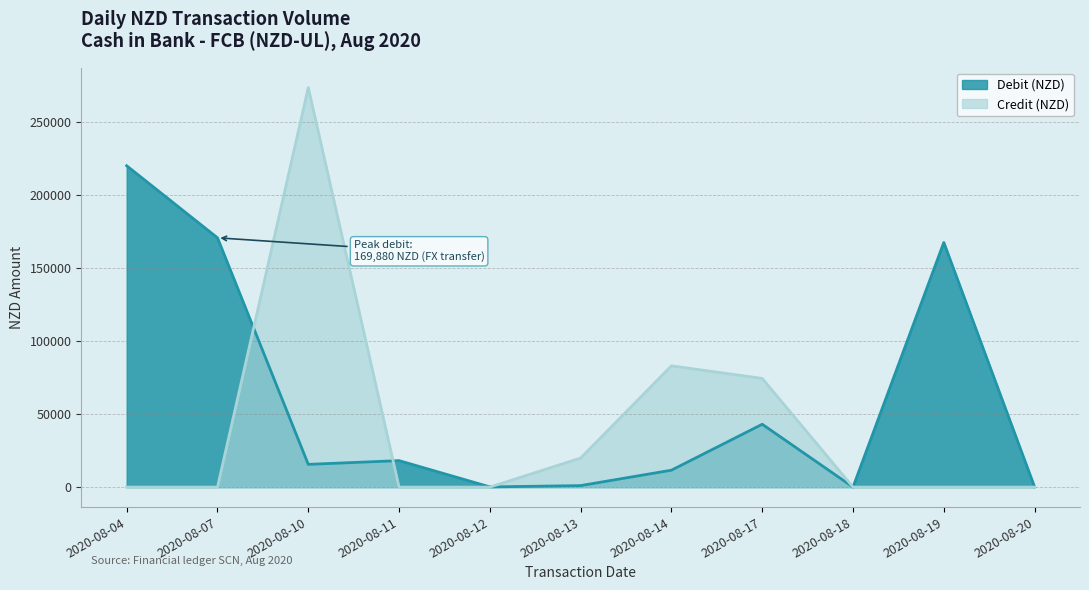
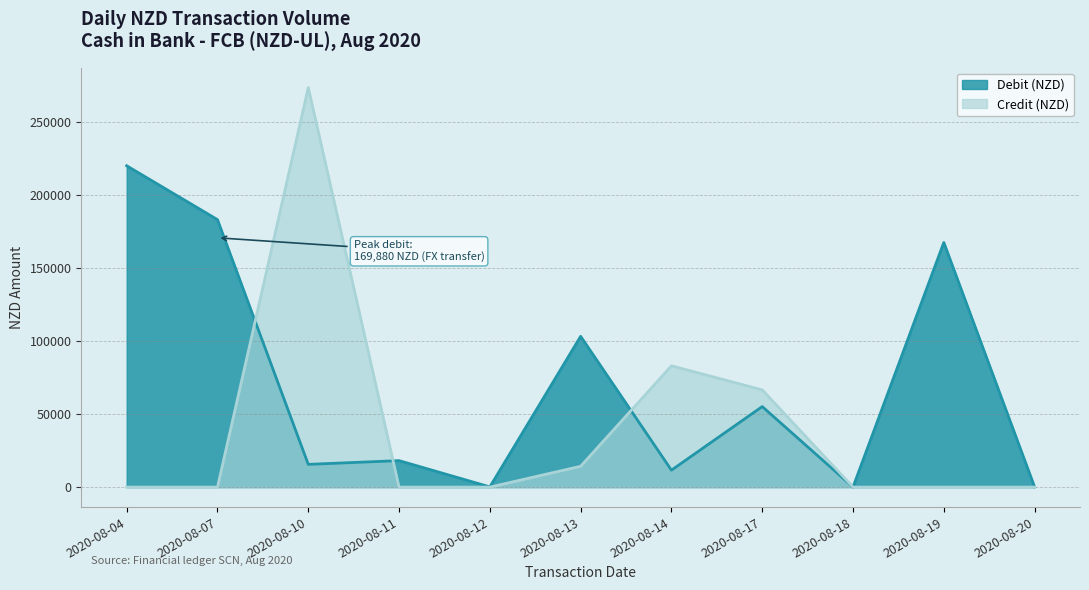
Debit (NZD), 2020-08-07: 171000 -> 183000
Debit (NZD), 2020-08-13: 1000 -> 103000
Credit (NZD), 2020-08-13: 20000 -> 14000
Debit (NZD), 2020-08-17: 43000 -> 55000
Credit (NZD), 2020-08-17: 74000 -> 67000
